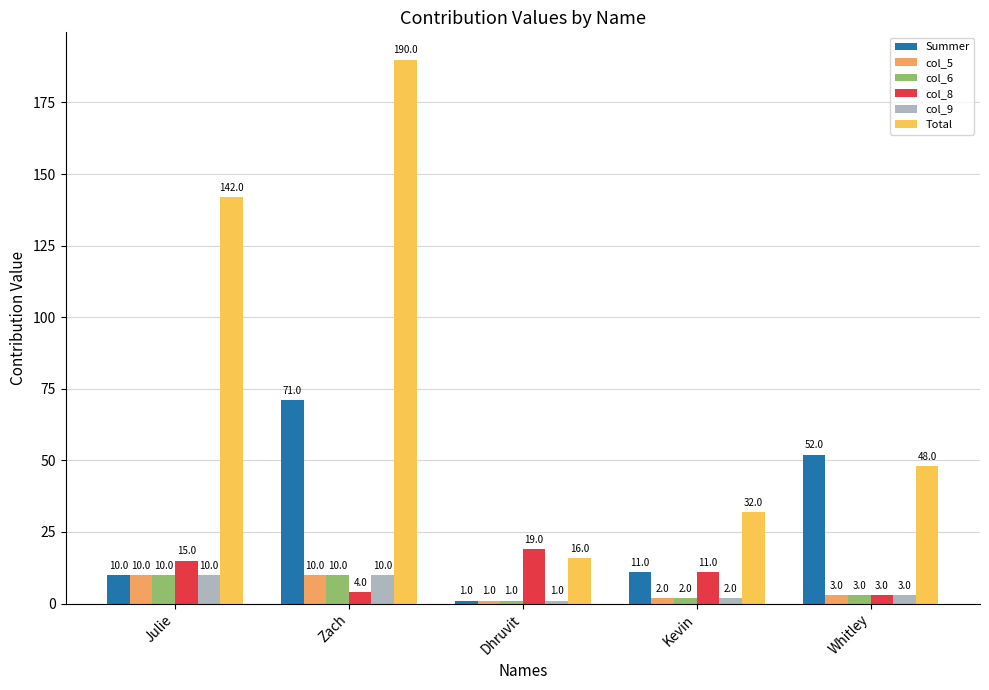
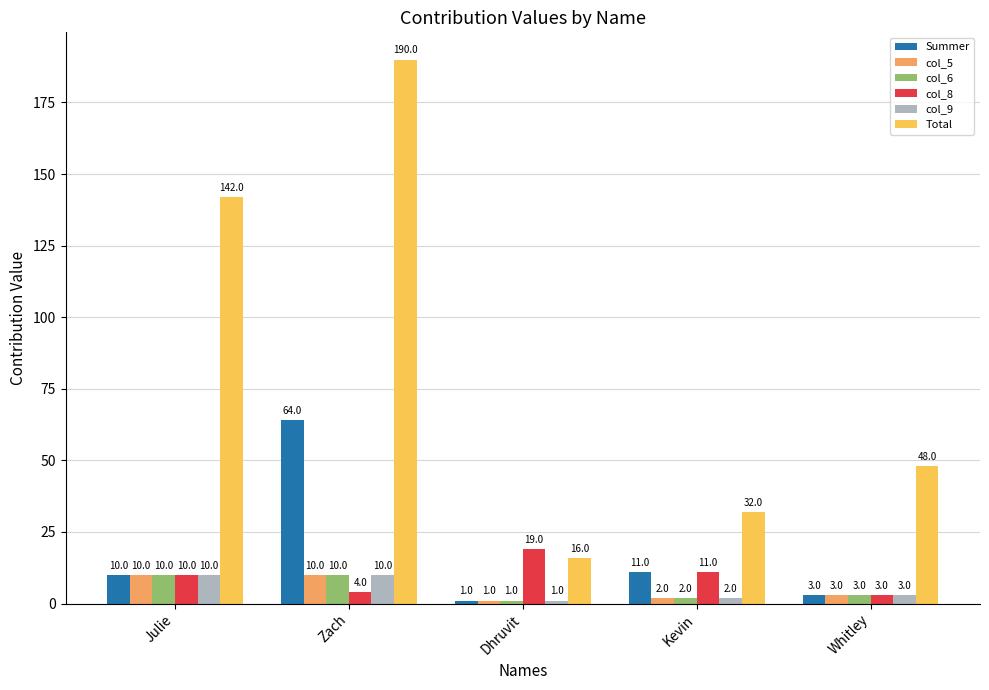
col_8, Julie: 15.0 -> 10.0
Summer, Zach: 71.0 -> 64.0
Summer, Whitley: 52.0 -> 3.0
